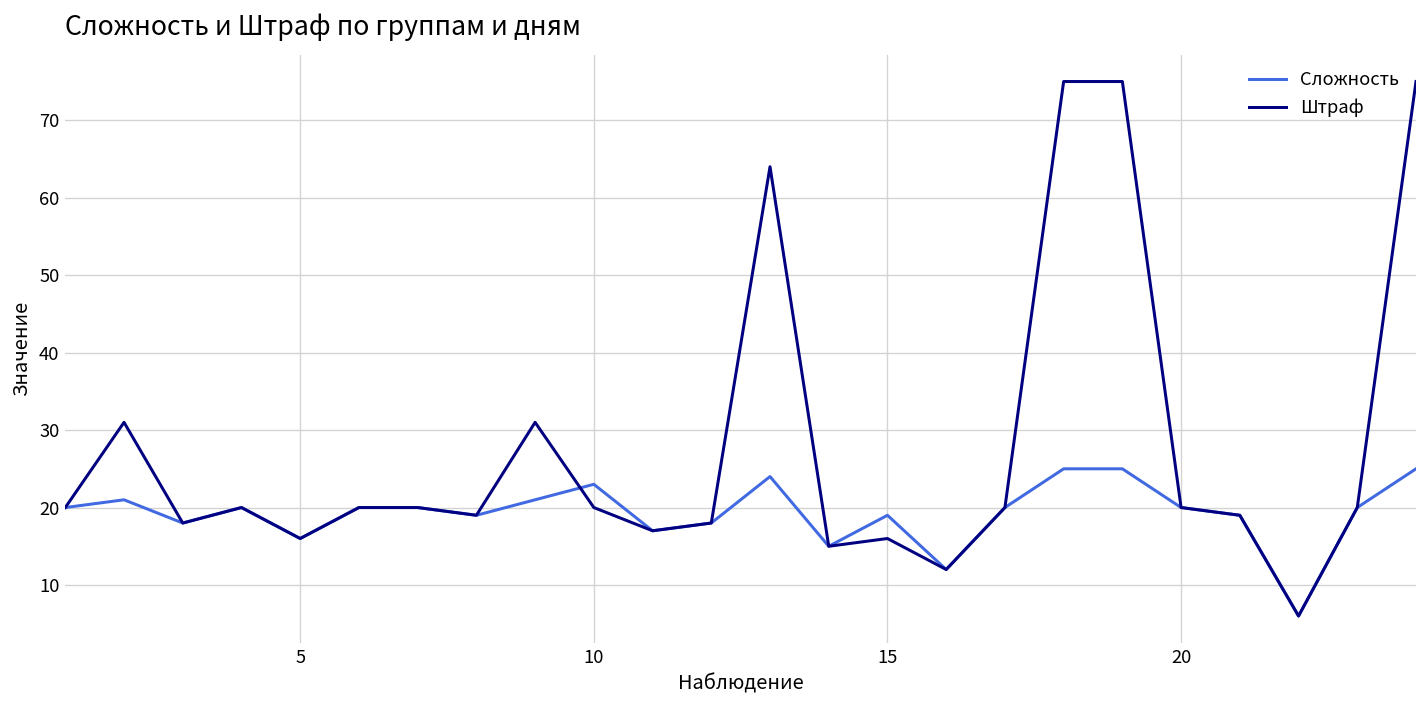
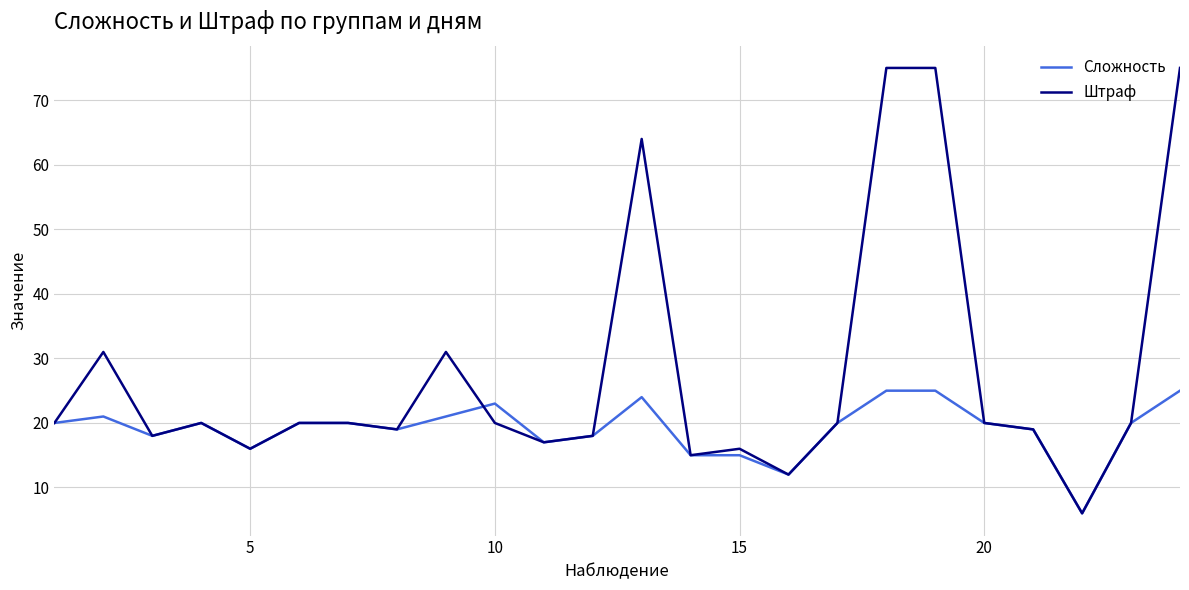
Сложность, 15: 19 -> 15
